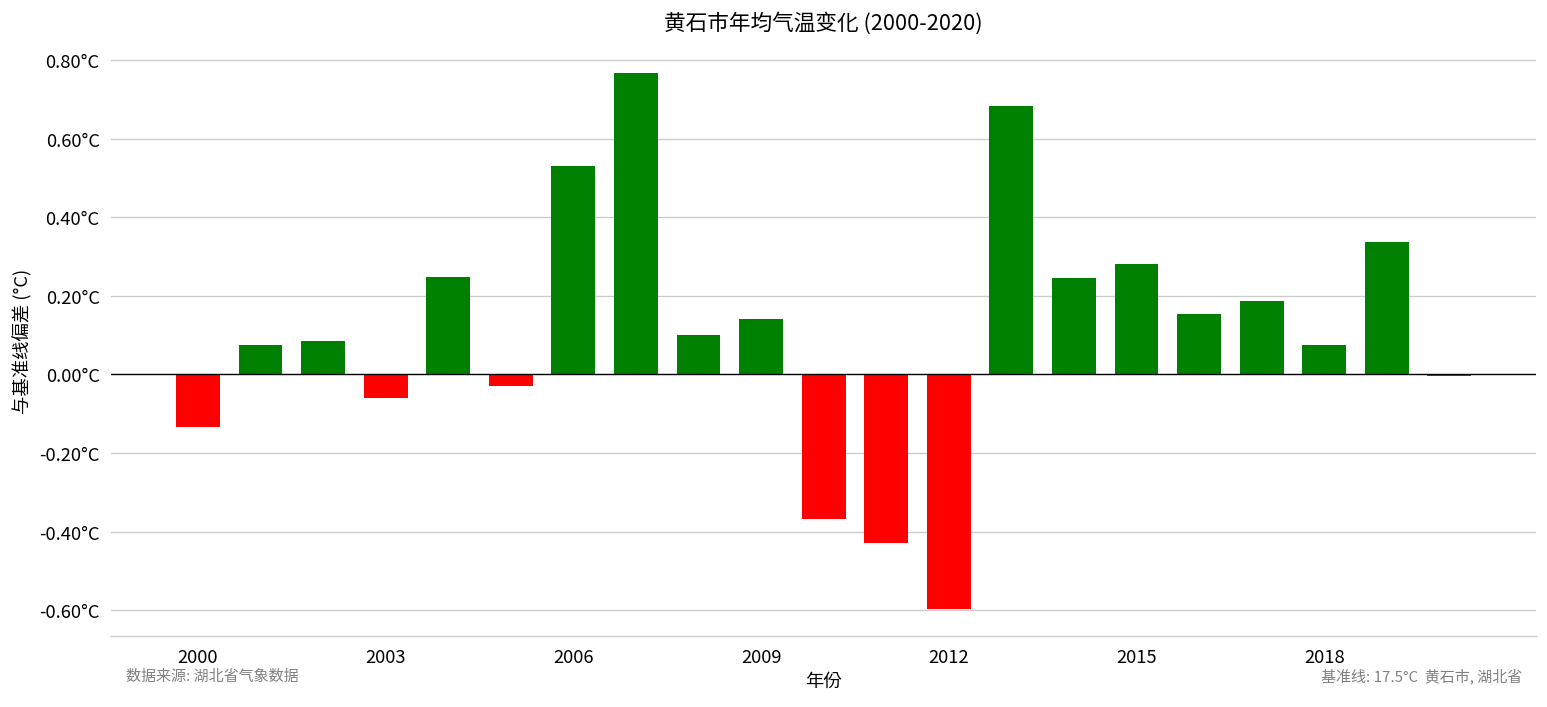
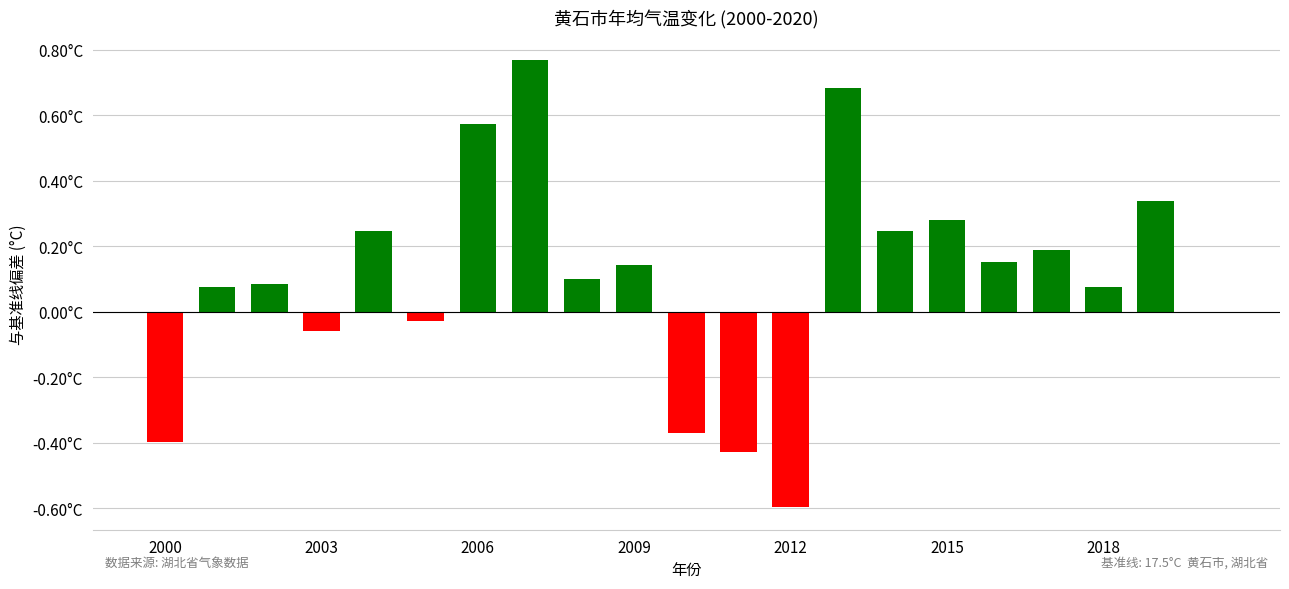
2000: -0.13°C -> -0.40°C
2006: 0.53°C -> 0.57°C
